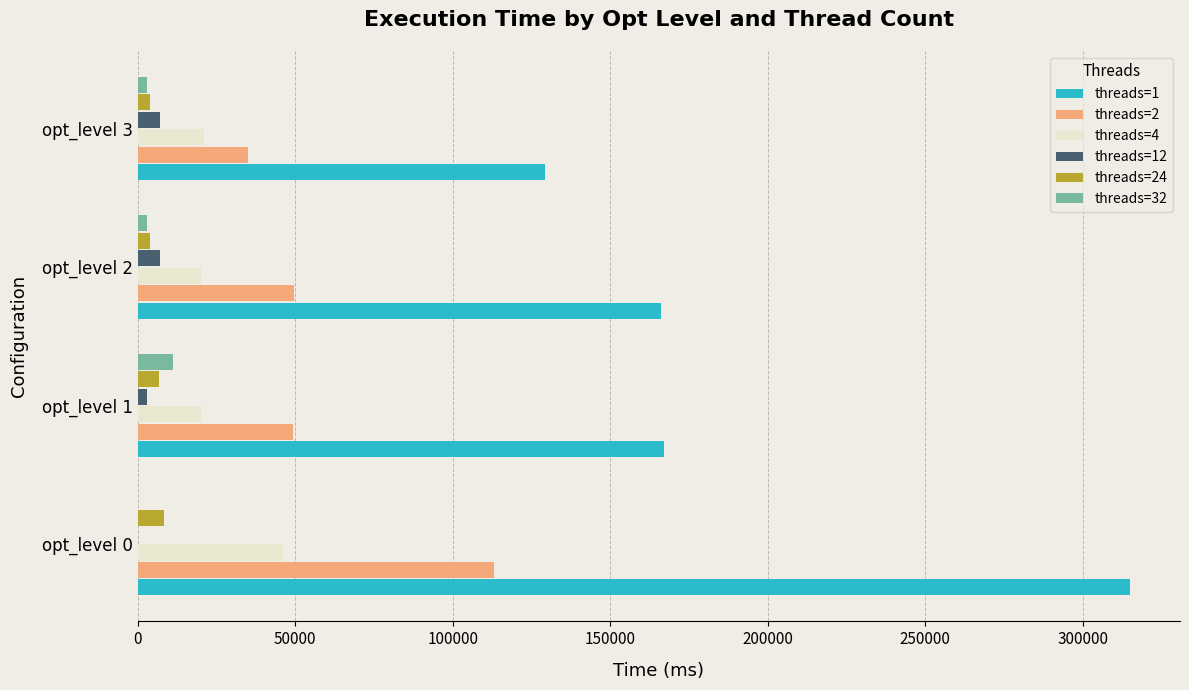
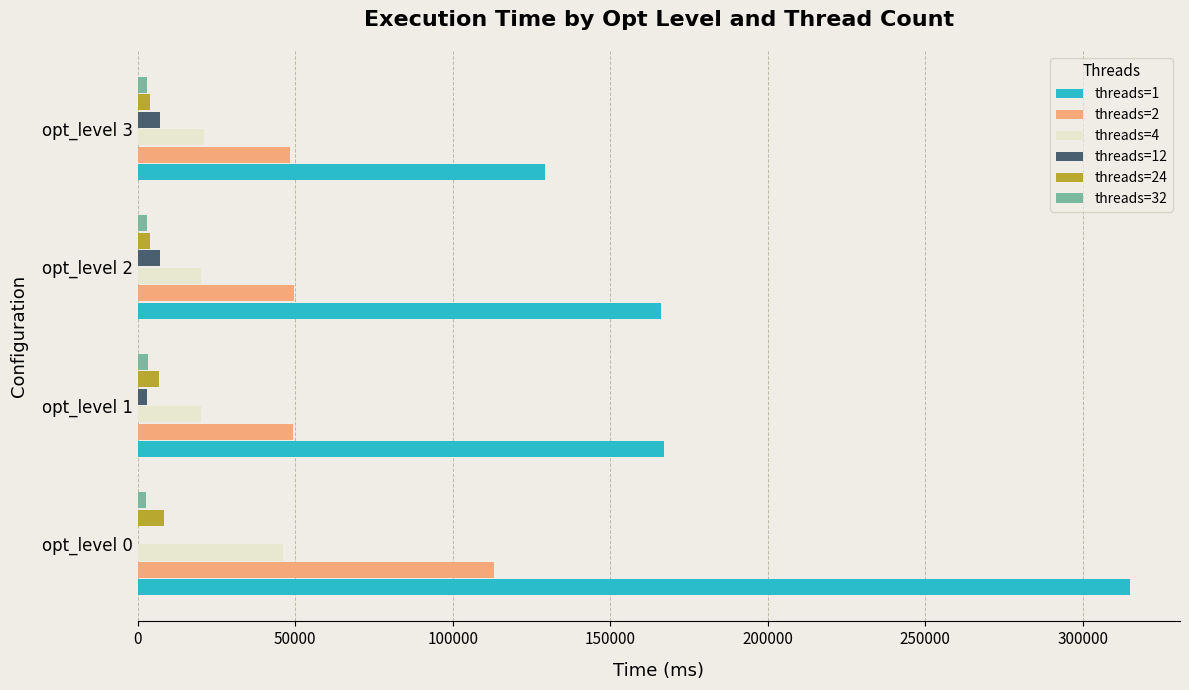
threads=2, opt_level 3: 35000 -> 48000
threads=32, opt_level 1: 11000 -> 3000
threads=32, opt_level 0: 0 -> 3000
